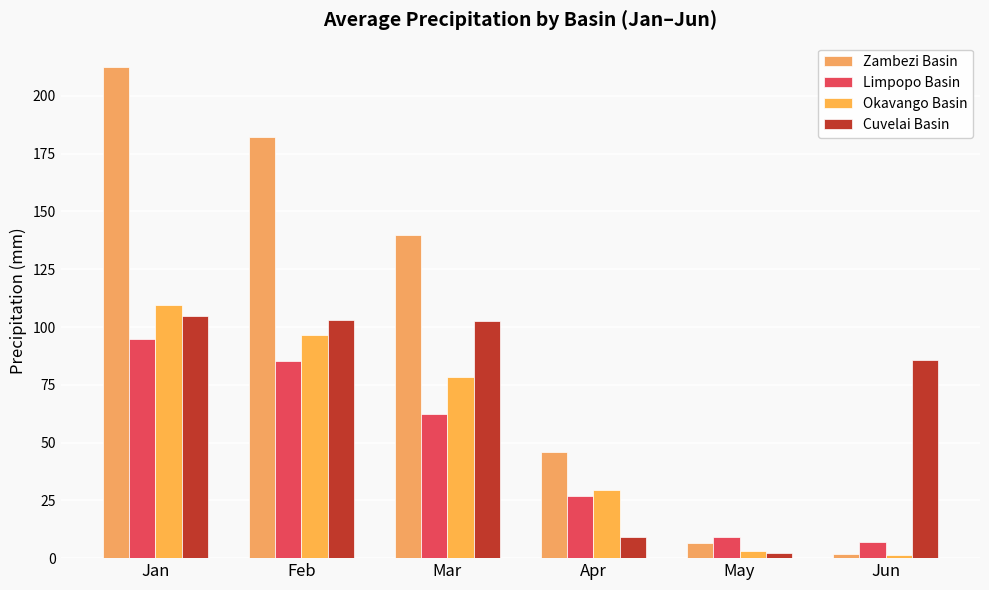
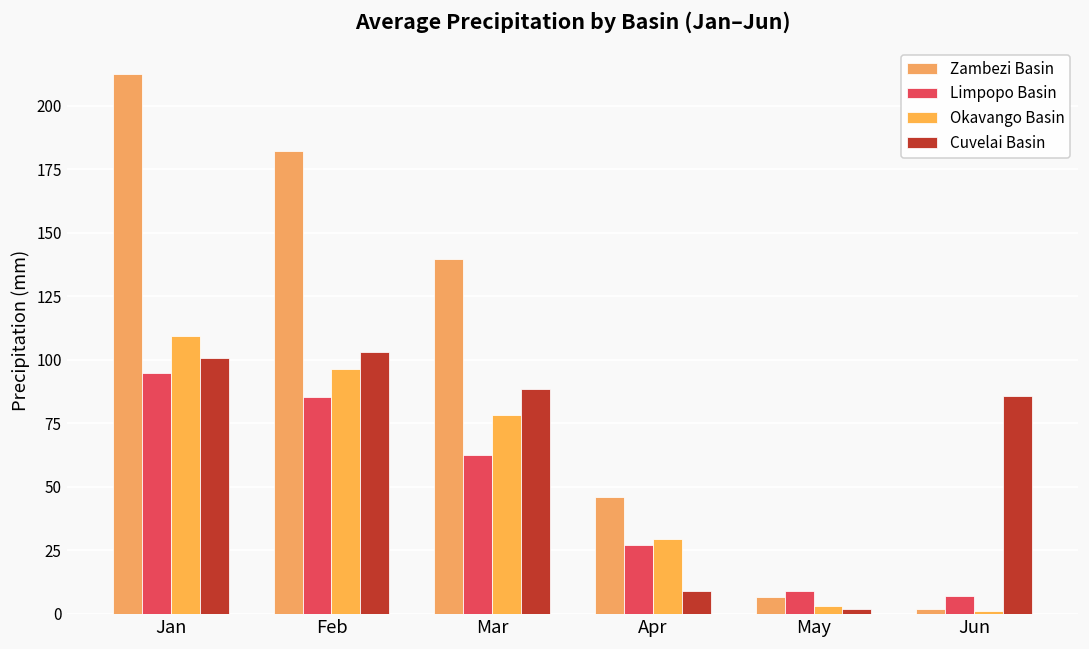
Cuvelai Basin, Jan: 105 -> 101
Cuvelai Basin, Mar: 103 -> 89
